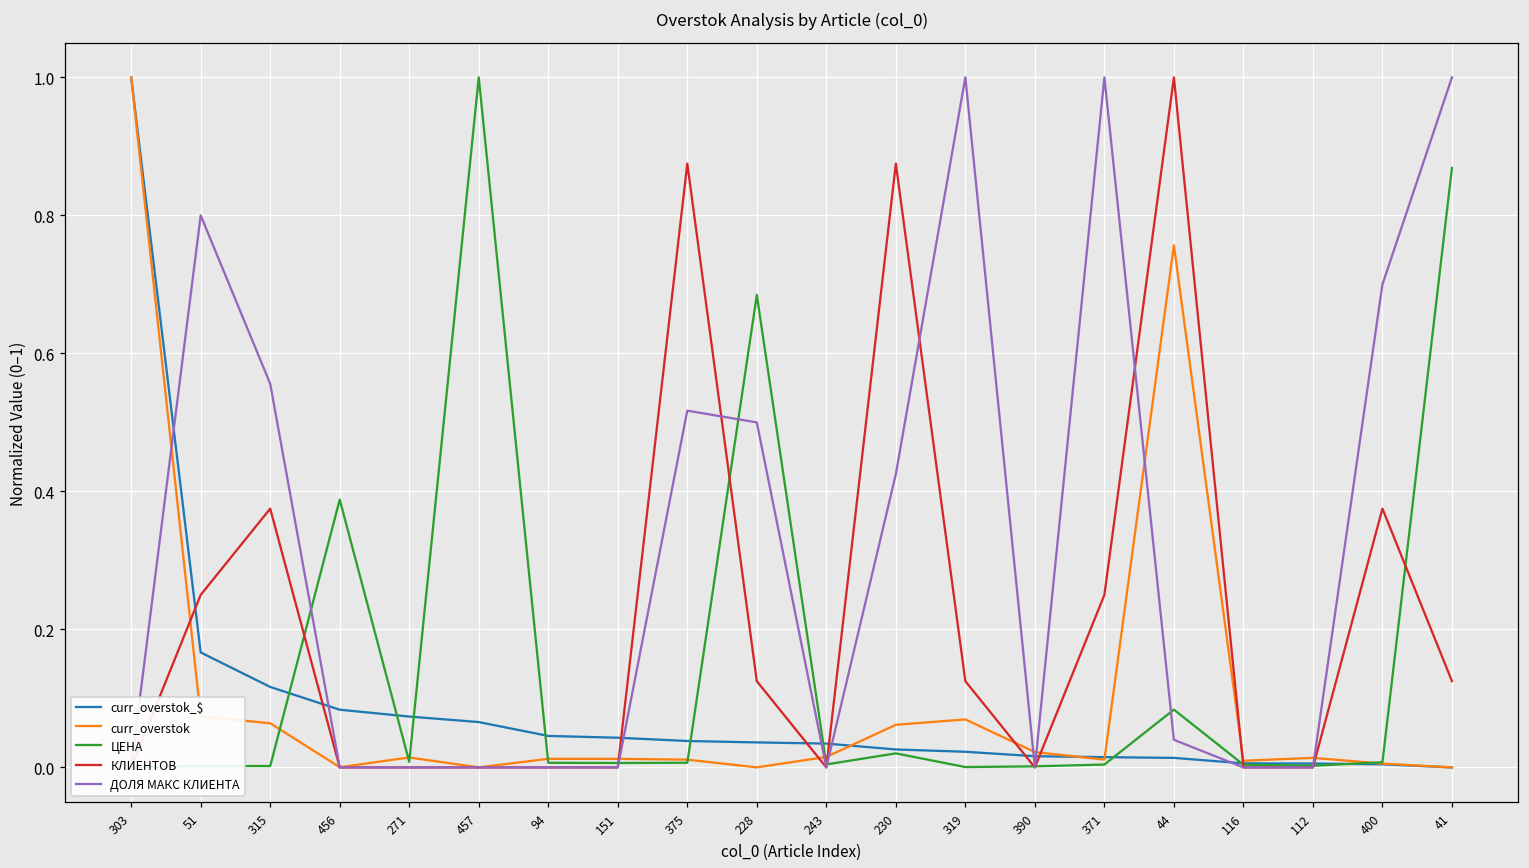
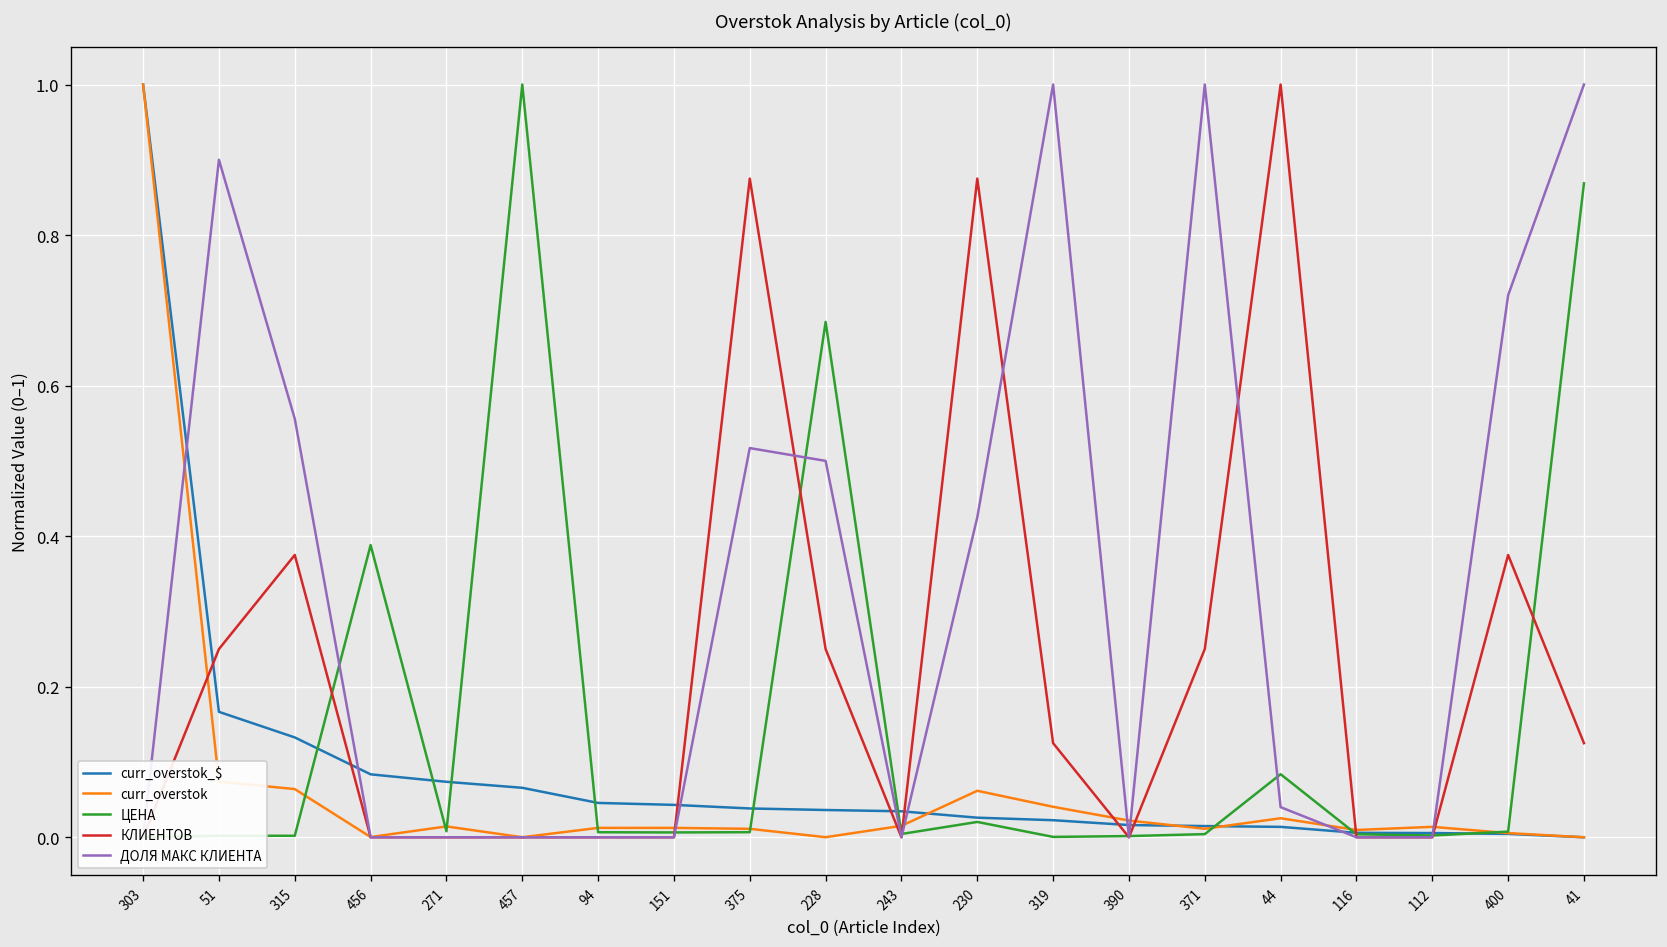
ДОЛЯ МАКС КЛИЕНТА, 51: 0.8 -> 0.9
curr_overstok_$, 315: 0.12 -> 0.13
КЛИЕНТОВ, 228: 0.13 -> 0.25
curr_overstok, 319: 0.07 -> 0.04
curr_overstok, 44: 0.76 -> 0.03
ДОЛЯ МАКС КЛИЕНТА, 400: 0.70 -> 0.72
